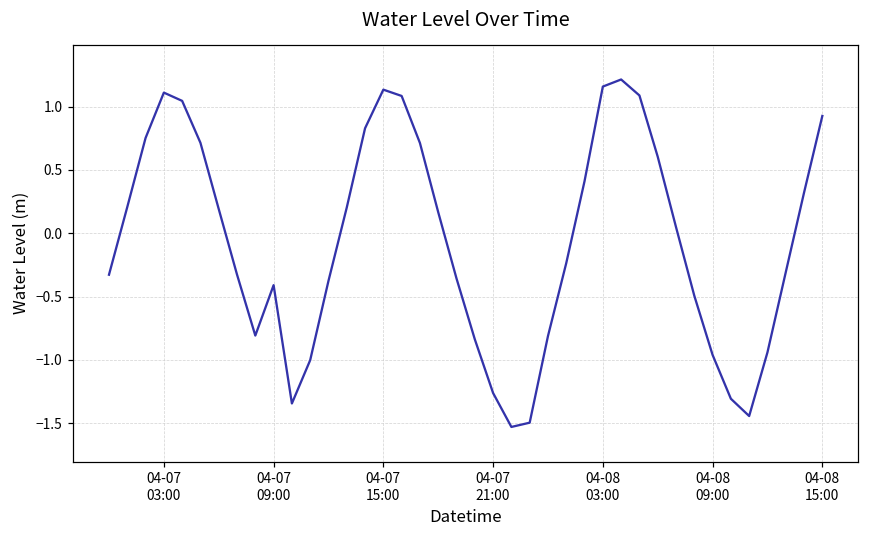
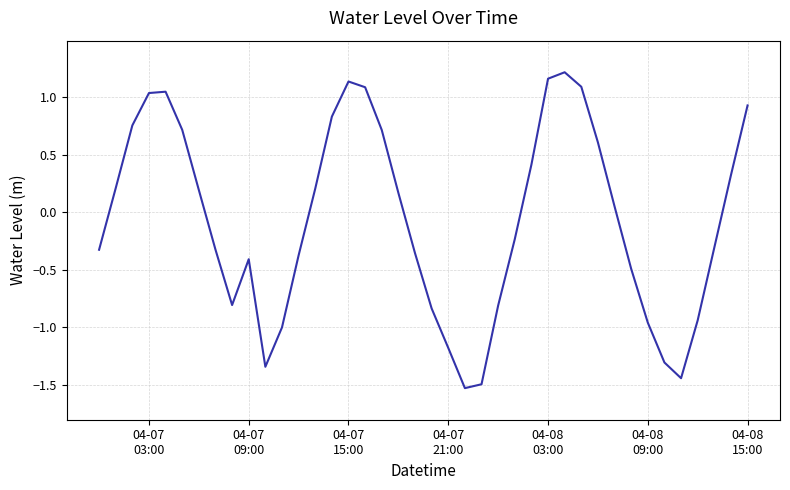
04-07 03:00: 1.11 -> 1.03
04-07 21:00: -1.26 -> -1.18
